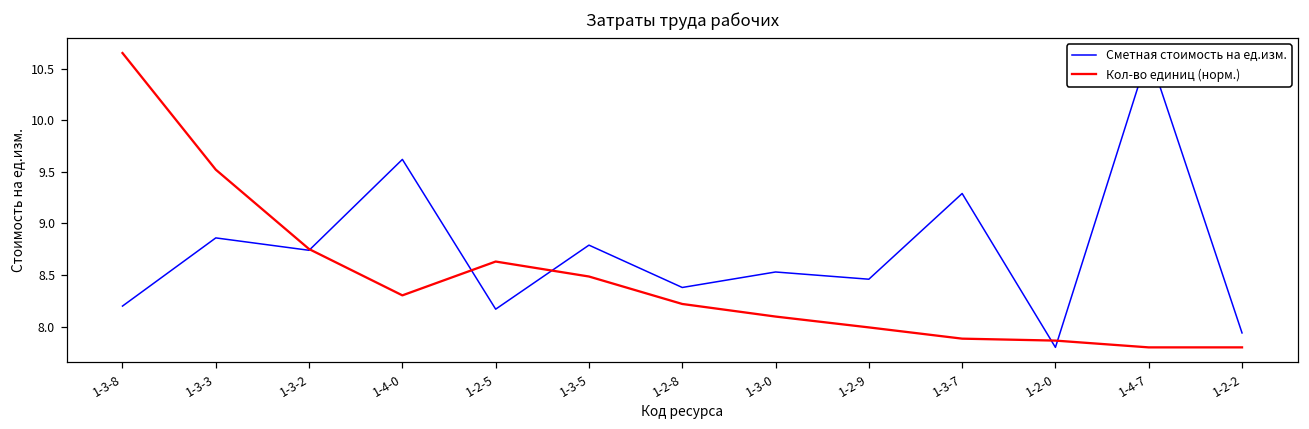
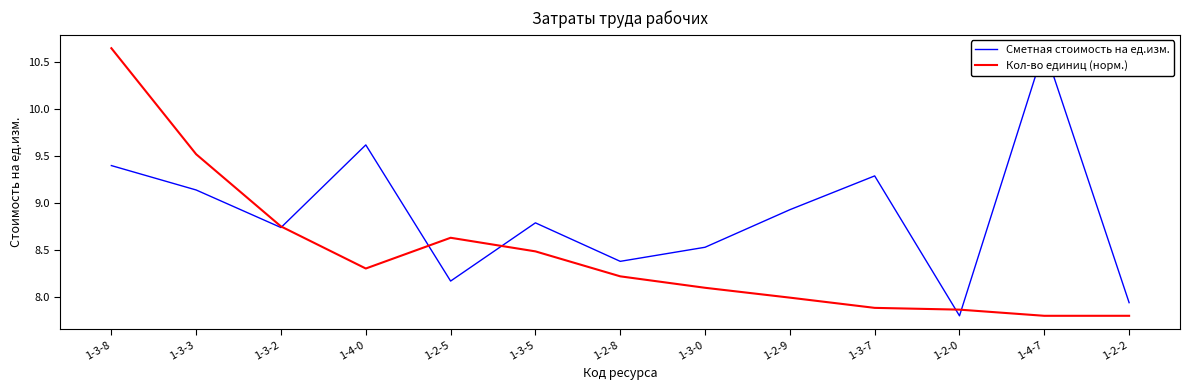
Сметная стоимость на ед.изм., 1-3-8: 8.2 -> 9.4
Сметная стоимость на ед.изм., 1-3-3: 8.9 -> 9.1
Сметная стоимость на ед.изм., 1-2-9: 8.5 -> 8.9
